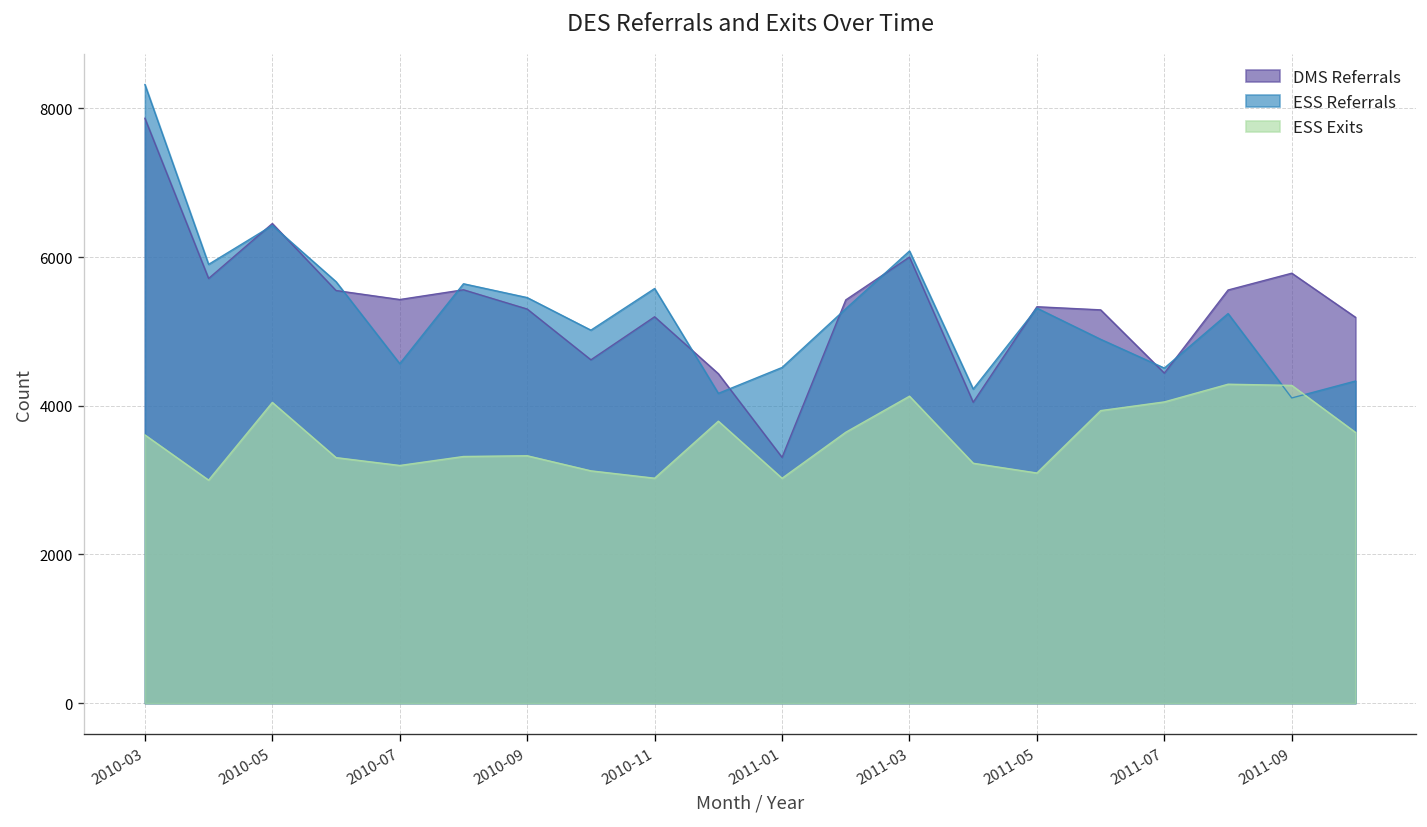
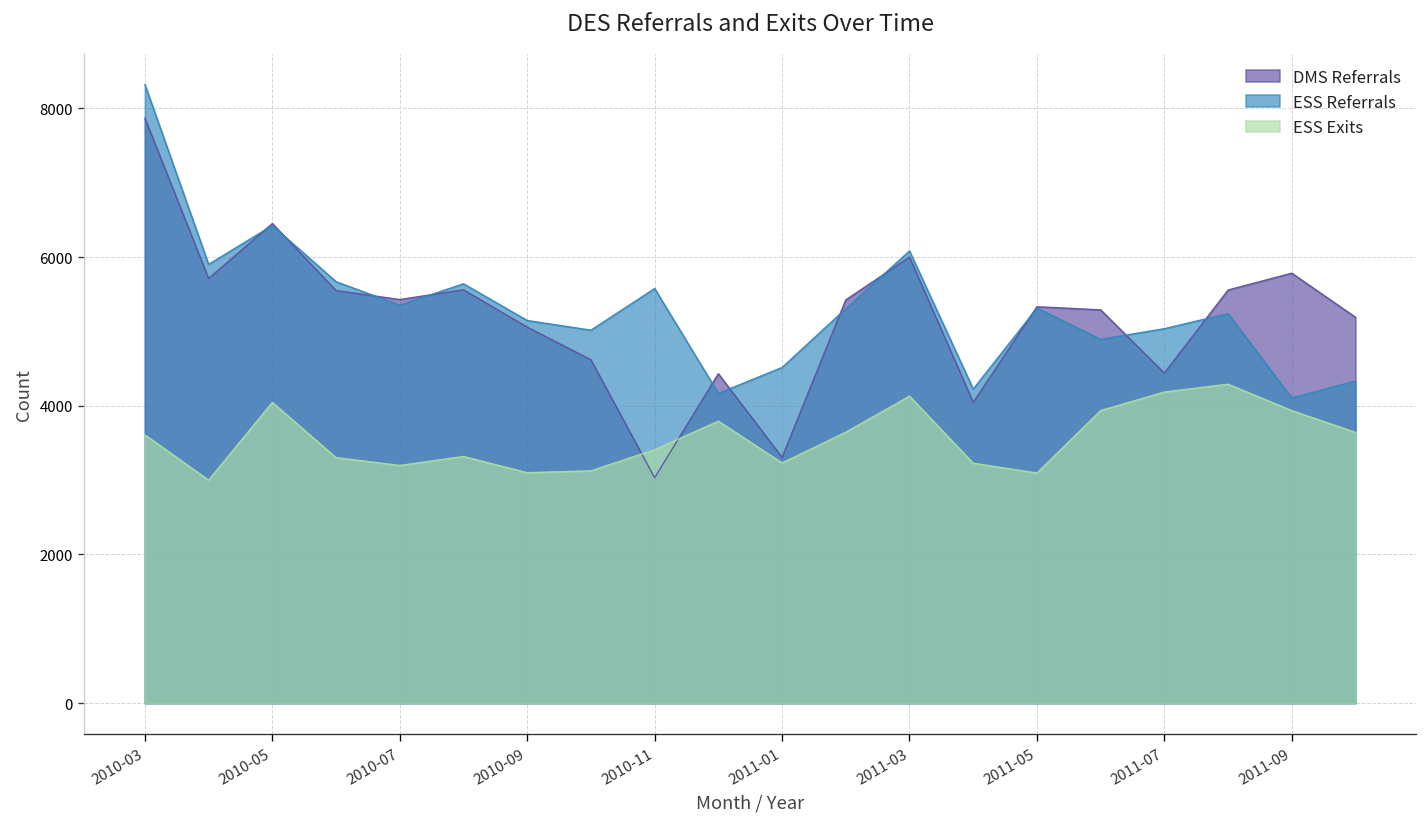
ESS Referrals, 2010-07: 4600 -> 5400
DMS Referrals, 2010-09: 5300 -> 5100
ESS Referrals, 2010-09: 5500 -> 5100
ESS Exits, 2010-09: 3300 -> 3100
DMS Referrals, 2010-11: 5200 -> 3000
ESS Exits, 2010-11: 3000 -> 3400
ESS Exits, 2011-01: 3000 -> 3200
ESS Referrals, 2011-07: 4500 -> 5000
ESS Exits, 2011-07: 4100 -> 4200
ESS Exits, 2011-09: 4300 -> 3900
